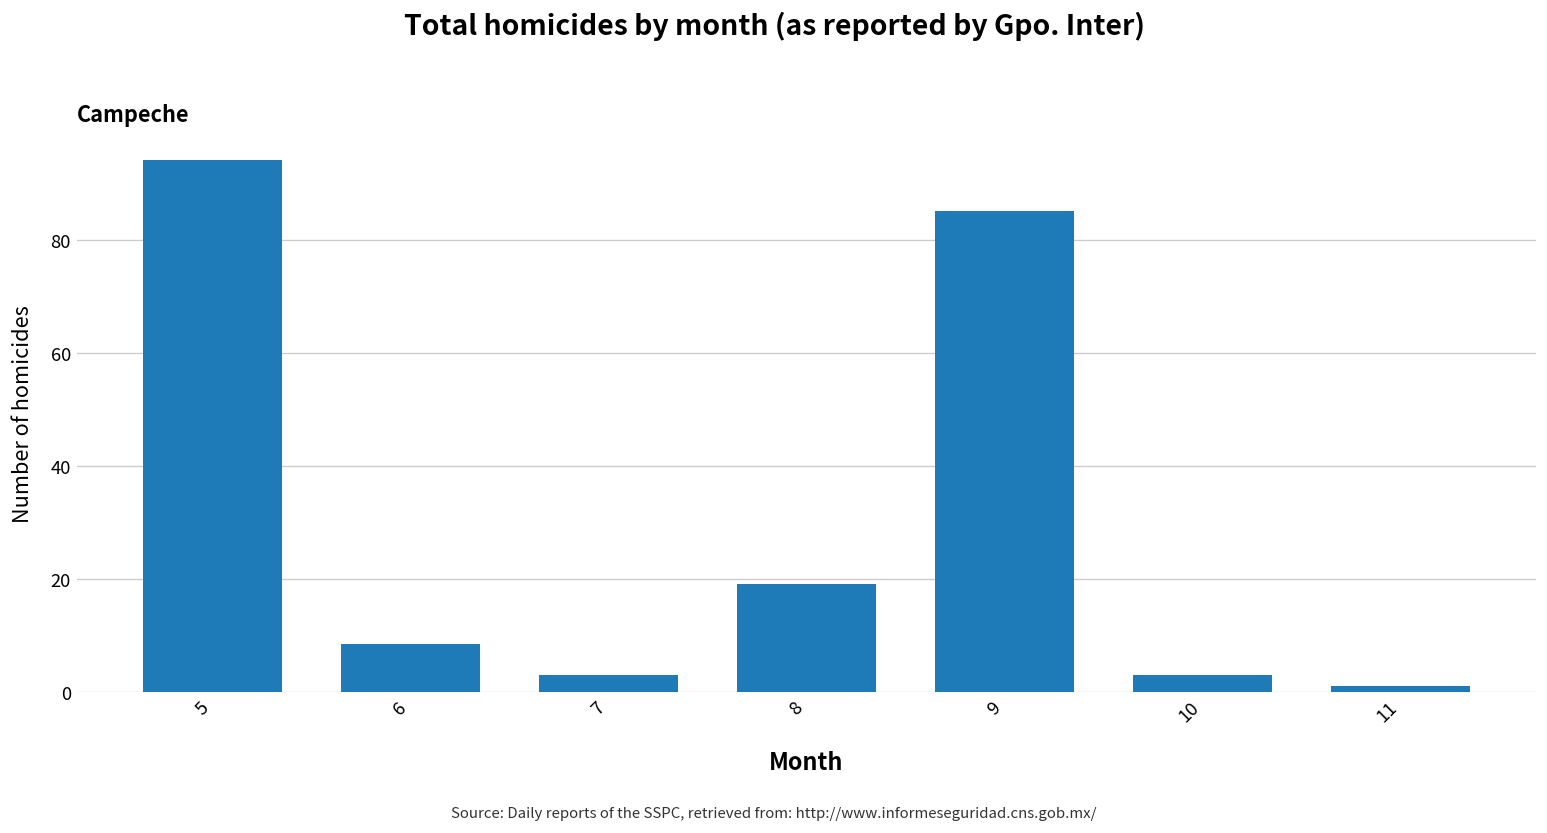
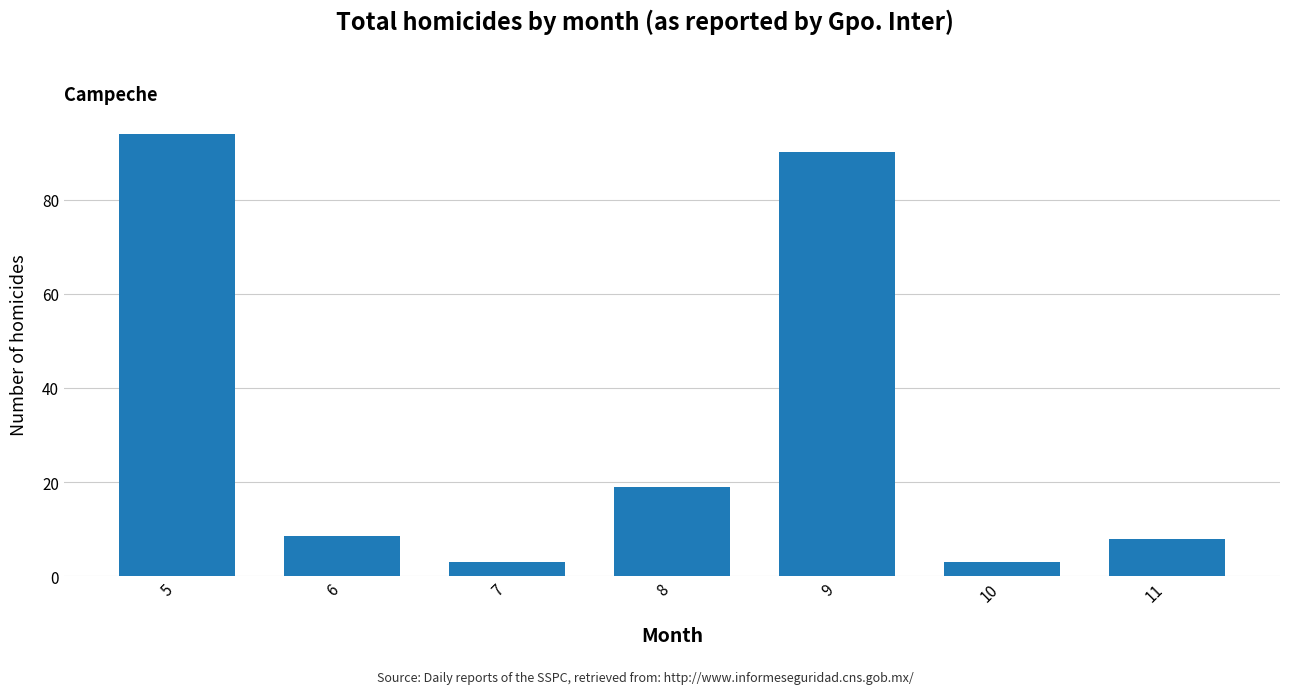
9: 85 -> 90
11: 1 -> 8
